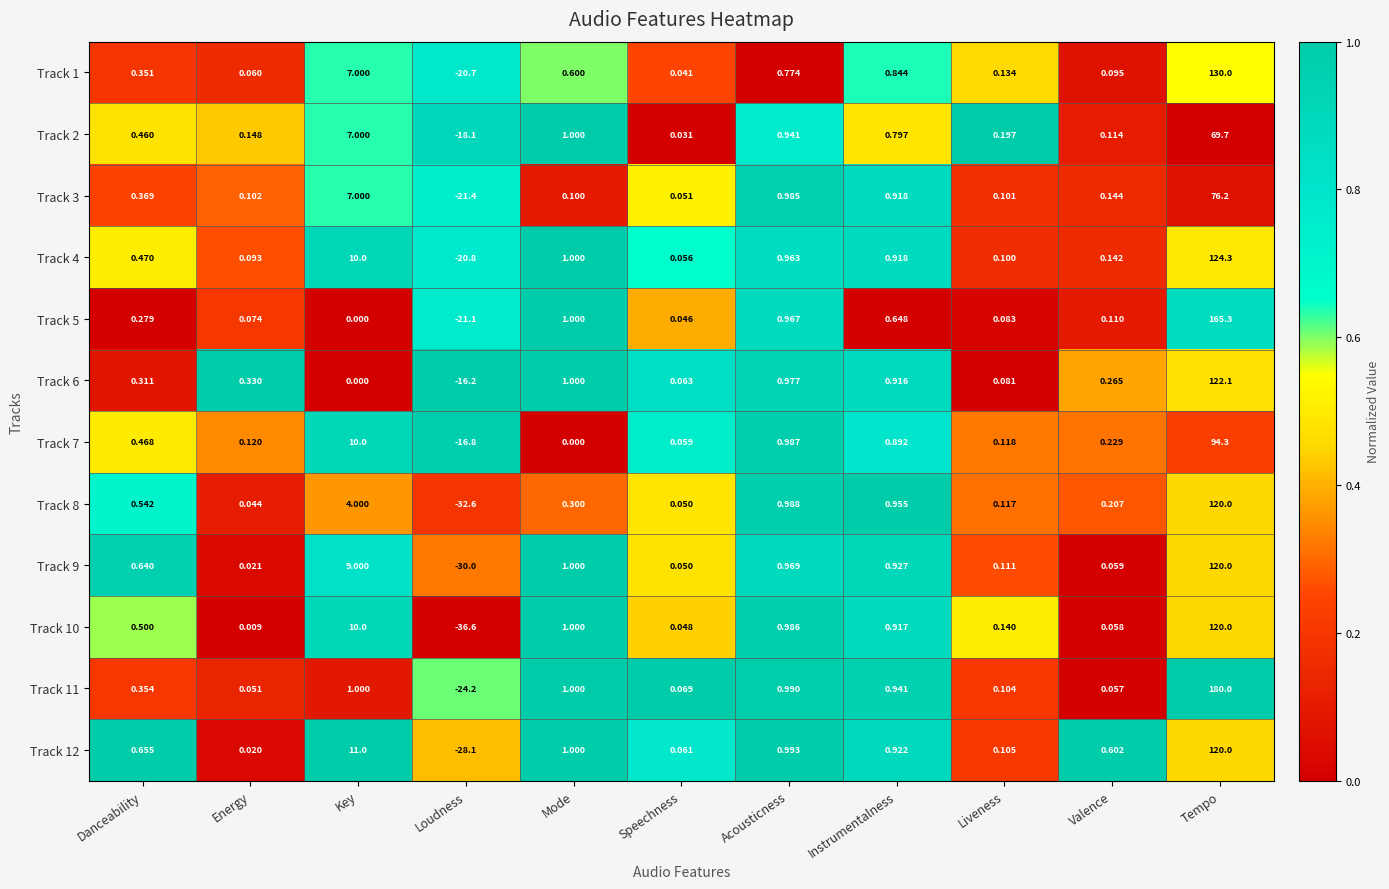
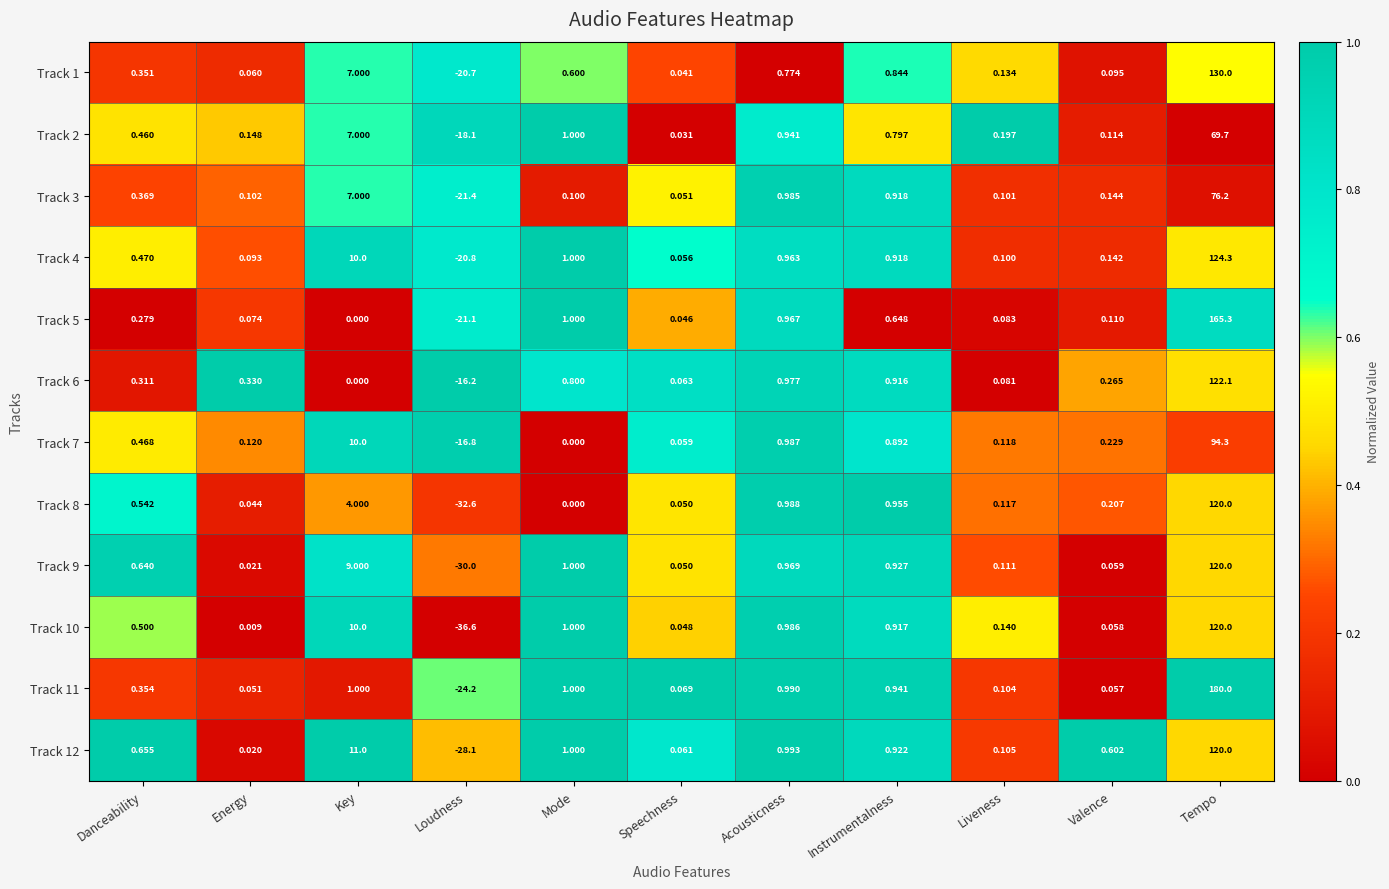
Track 6, Mode: 1.000 -> 0.800
Track 8, Mode: 0.300 -> 0.000
